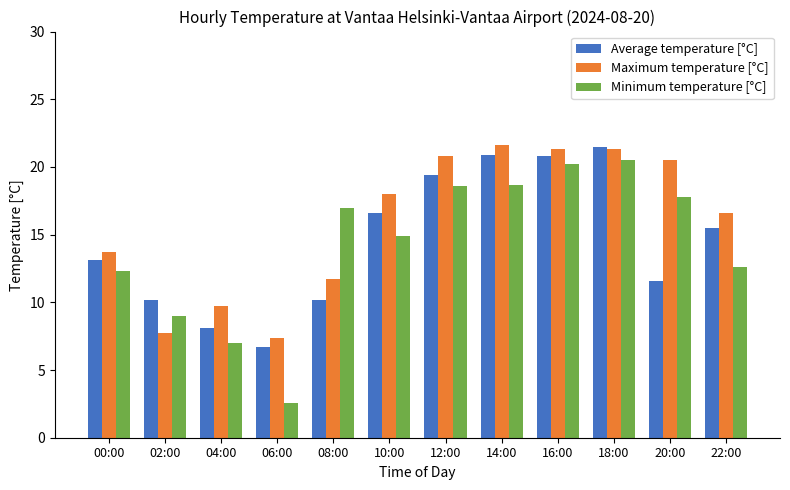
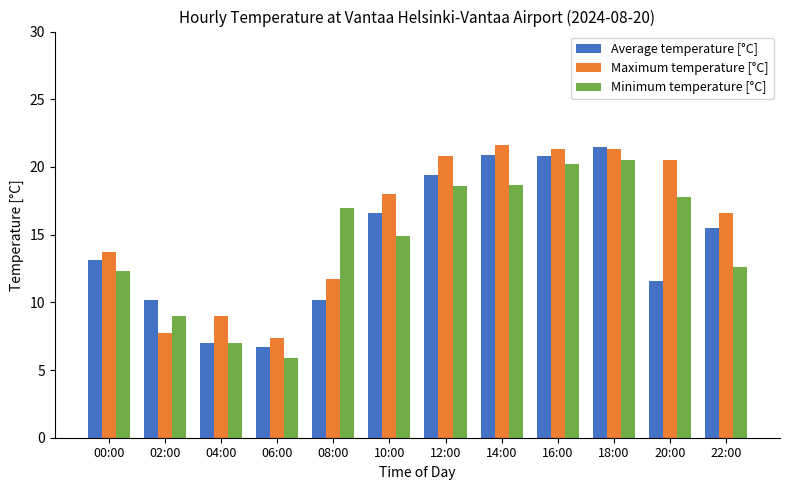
Average temperature [°C], 04:00: 8.1 -> 7.0
Maximum temperature [°C], 04:00: 9.7 -> 9.0
Minimum temperature [°C], 06:00: 2.6 -> 5.9
